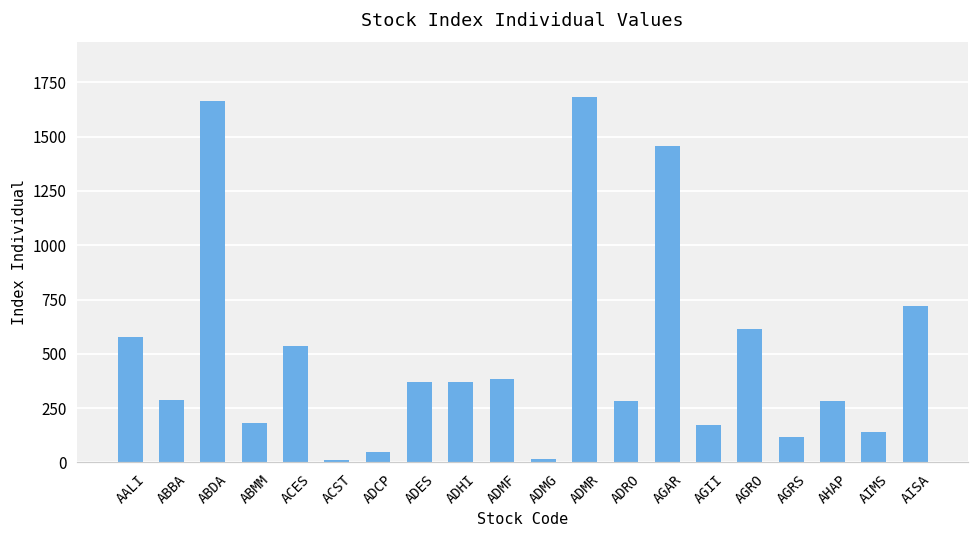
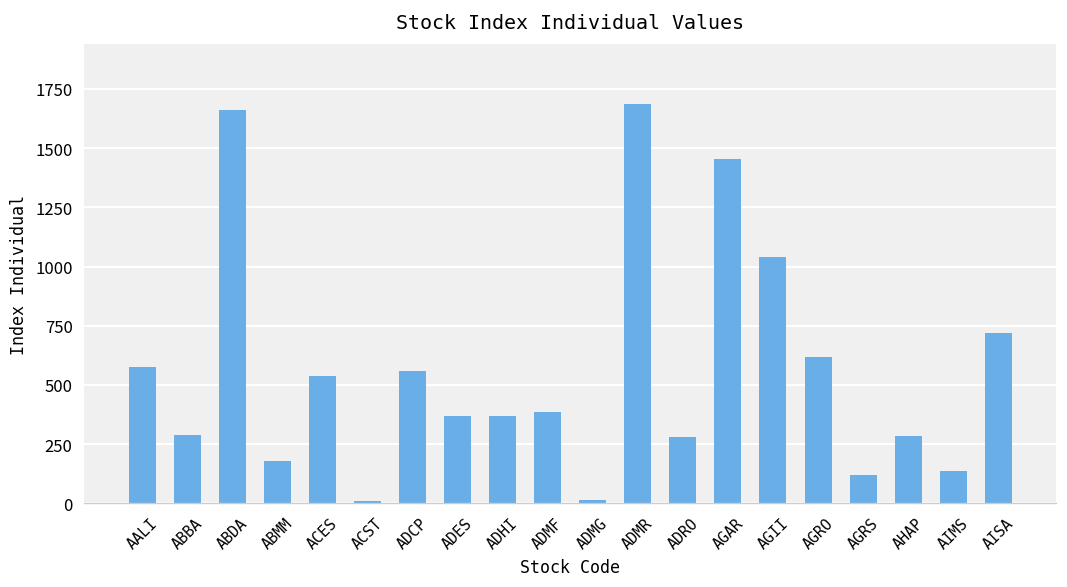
ADCP: 50 -> 560
AGII: 170 -> 1040
